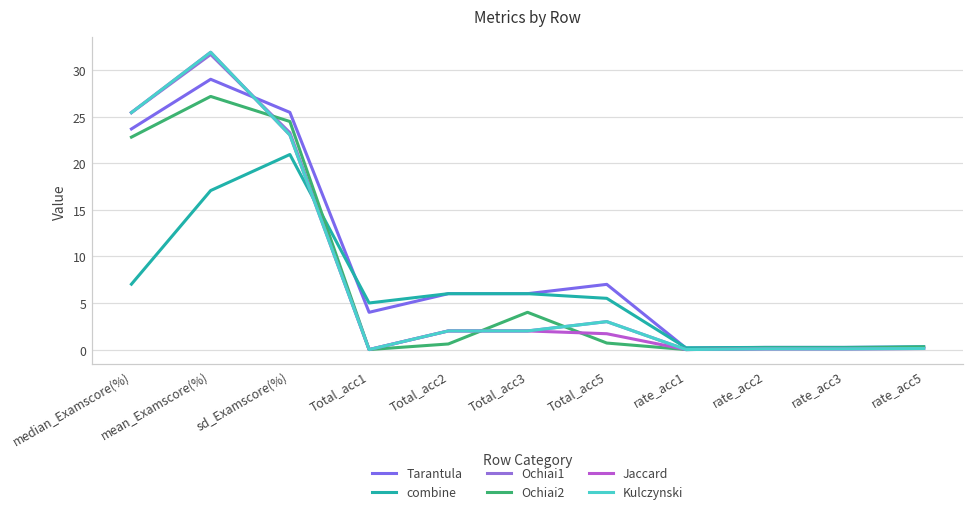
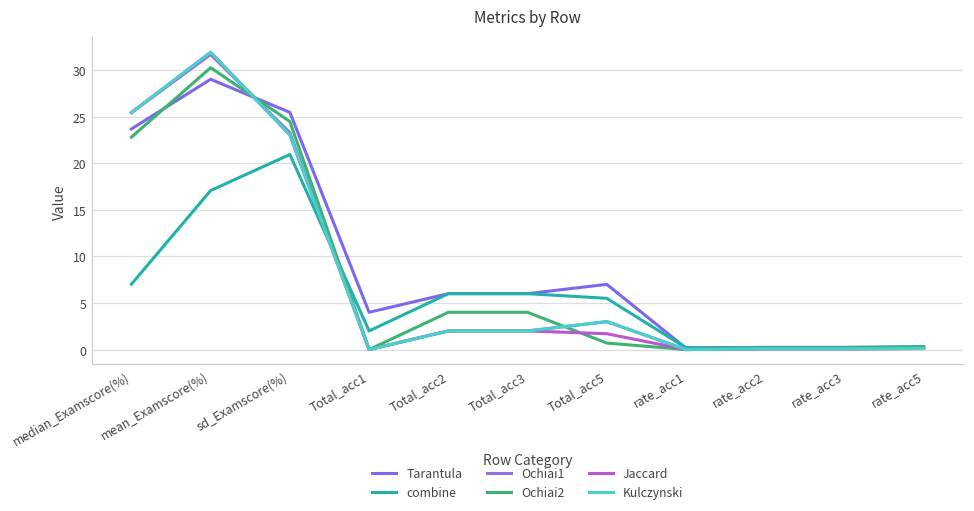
Ochiai2, mean_Examscore(%): 27 -> 30
combine, Total_acc1: 5 -> 2
Ochiai2, Total_acc2: 1 -> 4
